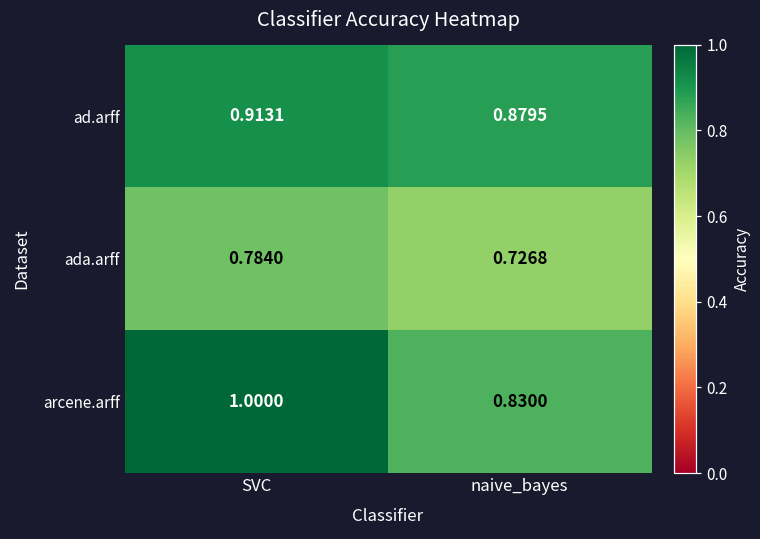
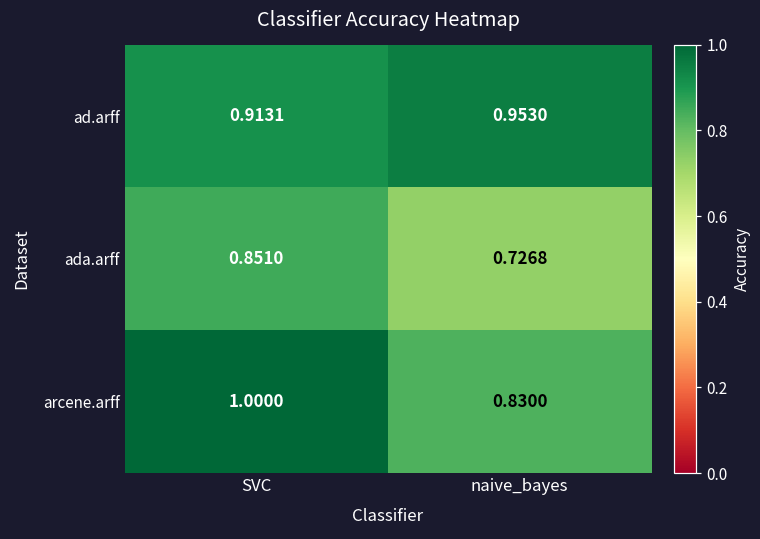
ad.arff, naive_bayes: 0.8795 -> 0.9530
ada.arff, SVC: 0.7840 -> 0.8510
